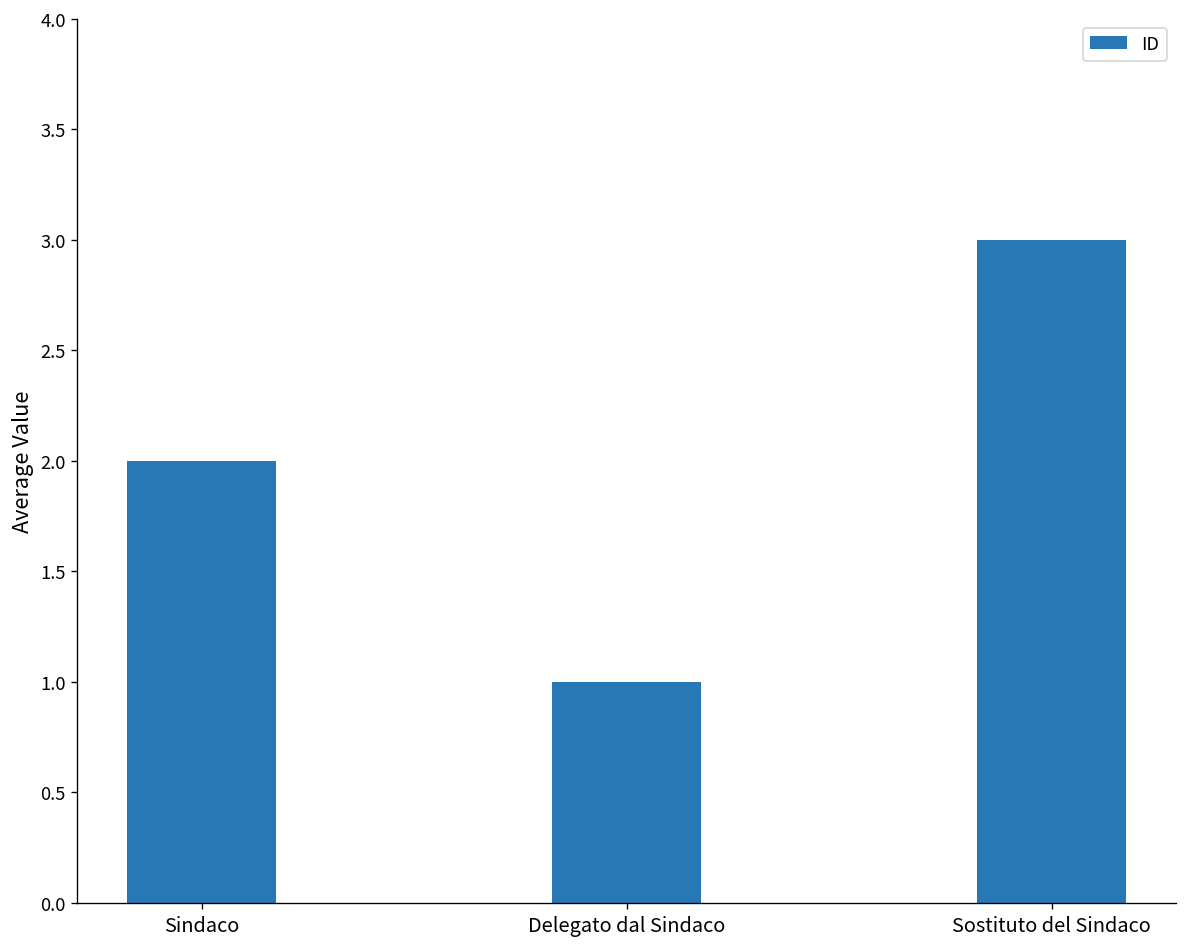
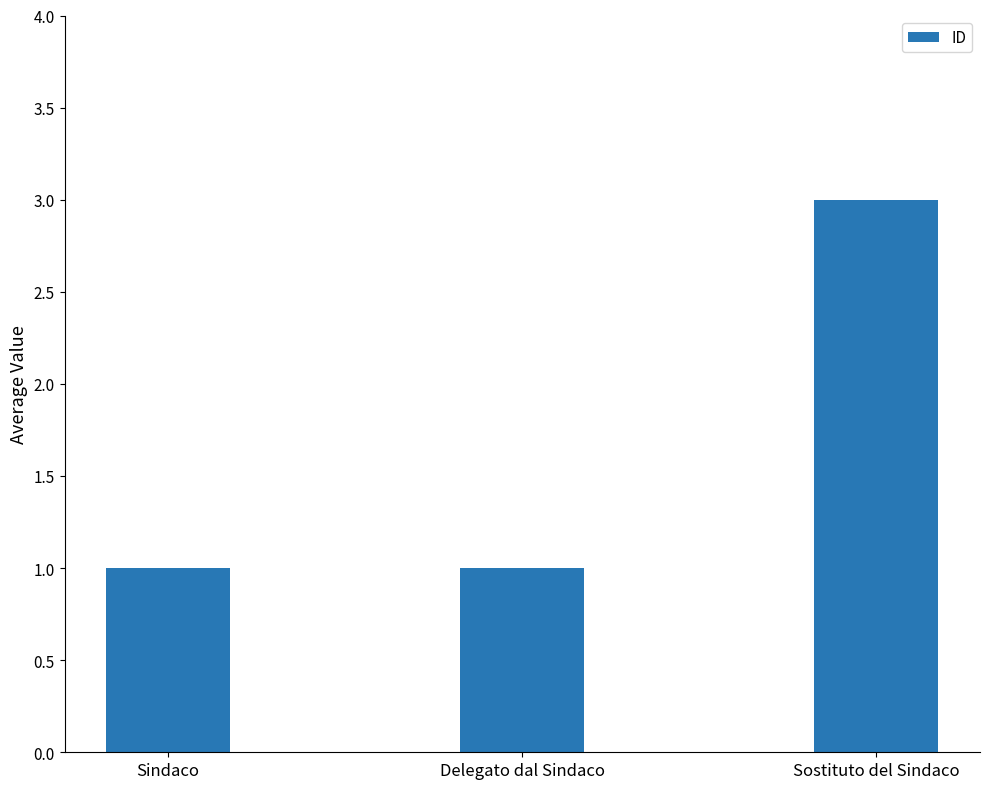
Sindaco: 2 -> 1
